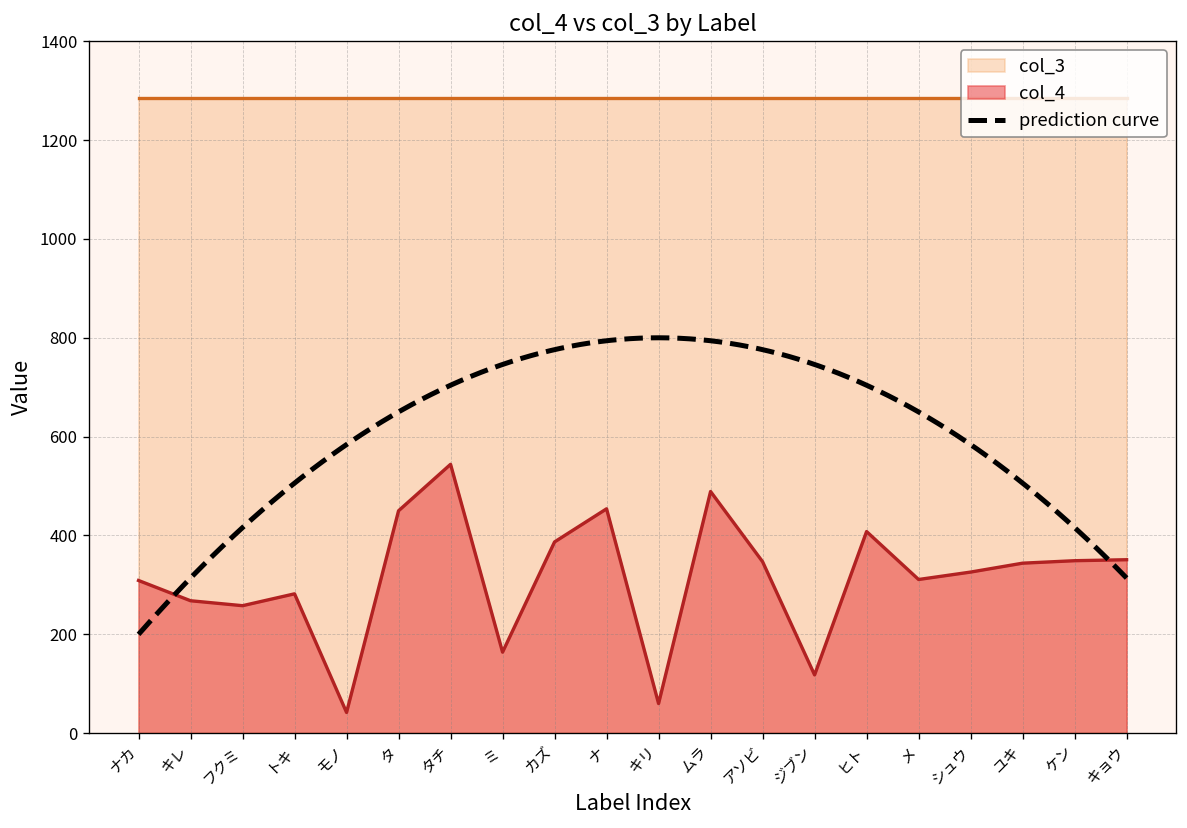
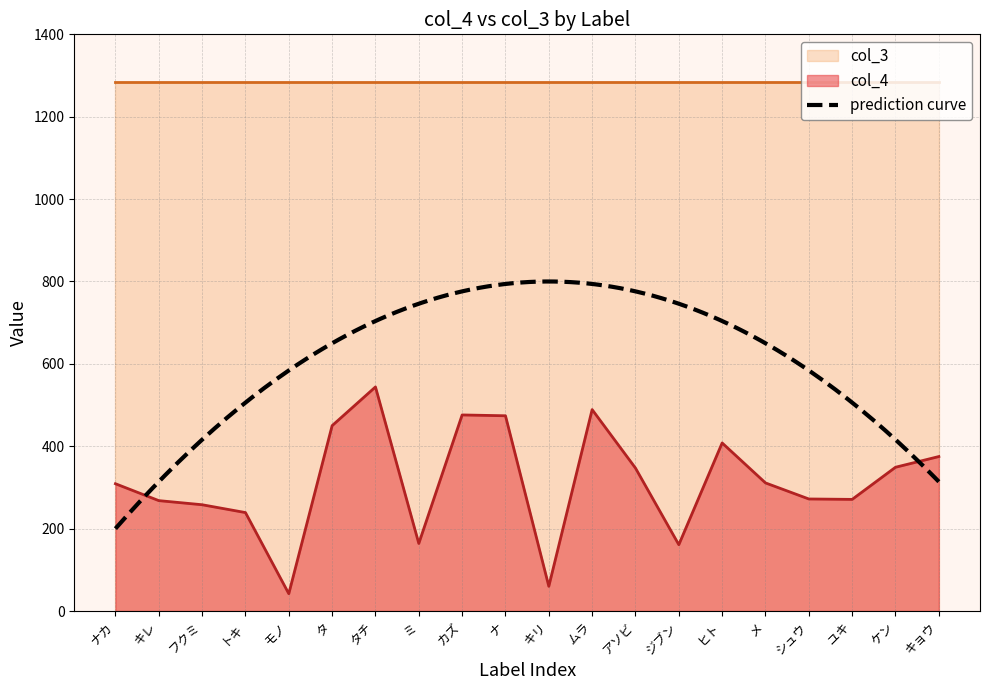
col_4, トキ: 280 -> 240
col_4, カズ: 390 -> 480
col_4, ナ: 450 -> 470
col_4, ジブン: 120 -> 160
col_4, シュウ: 330 -> 270
col_4, ユキ: 340 -> 270
col_4, キョウ: 350 -> 380
